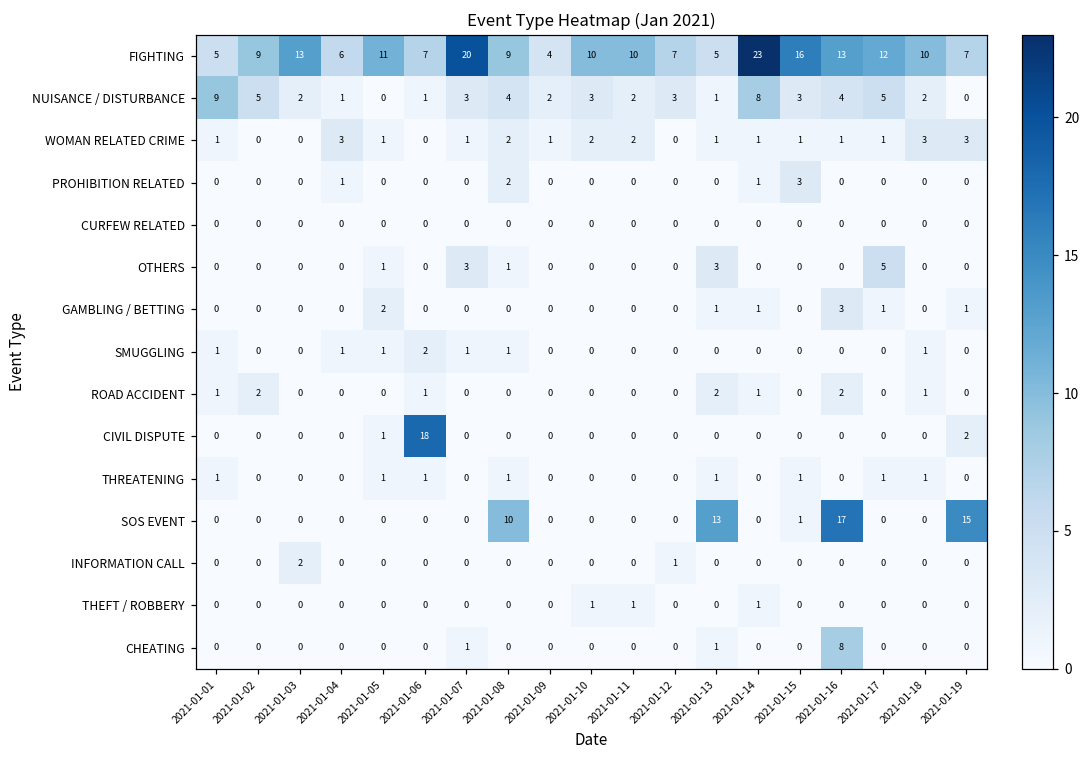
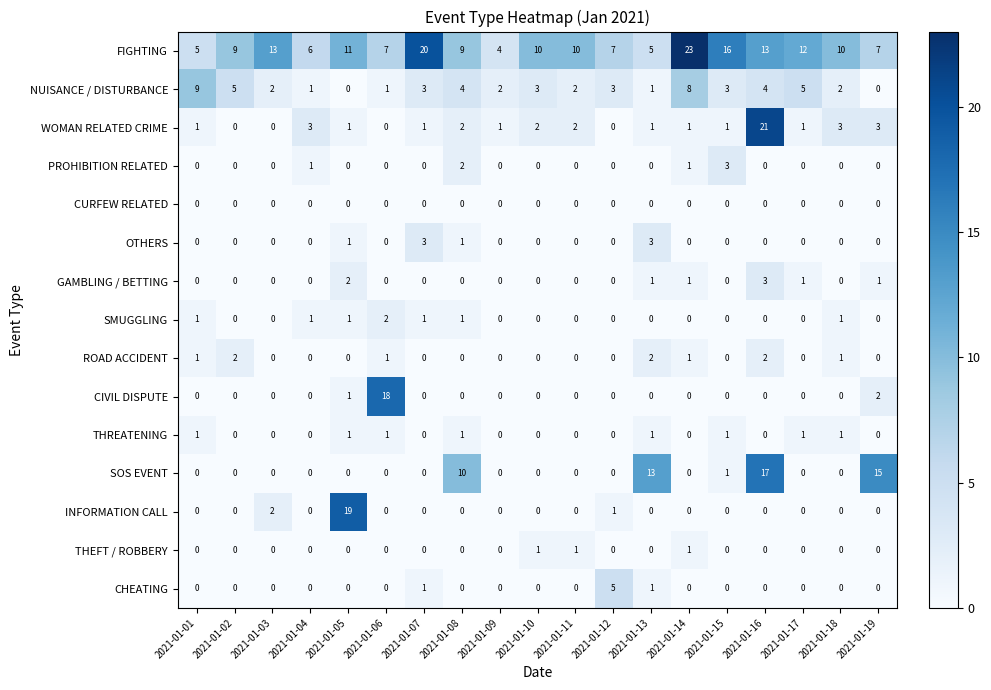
WOMAN RELATED CRIME, 2021-01-16: 1 -> 21
OTHERS, 2021-01-17: 5 -> 0
INFORMATION CALL, 2021-01-05: 0 -> 19
CHEATING, 2021-01-12: 0 -> 5
CHEATING, 2021-01-16: 8 -> 0
